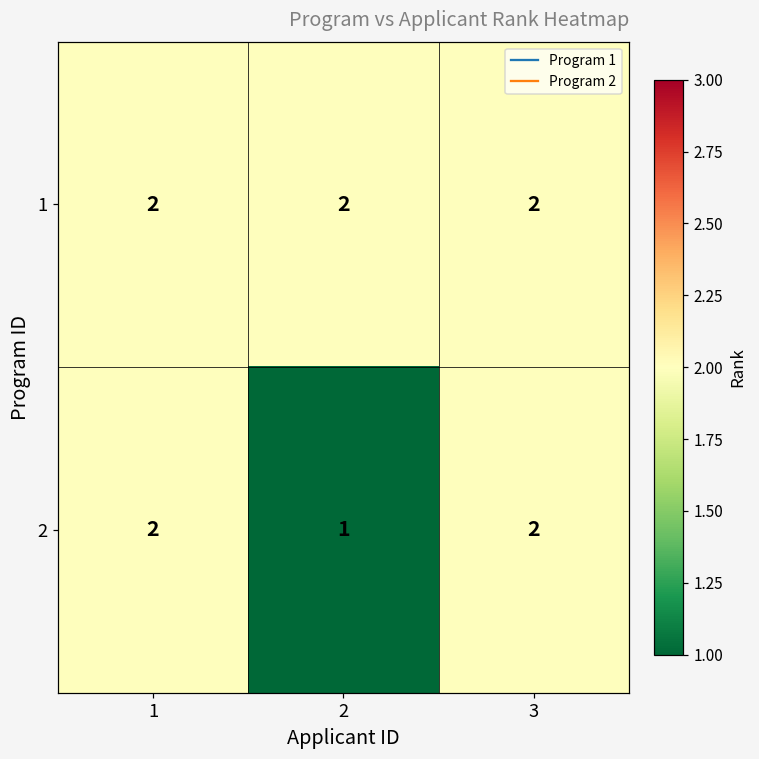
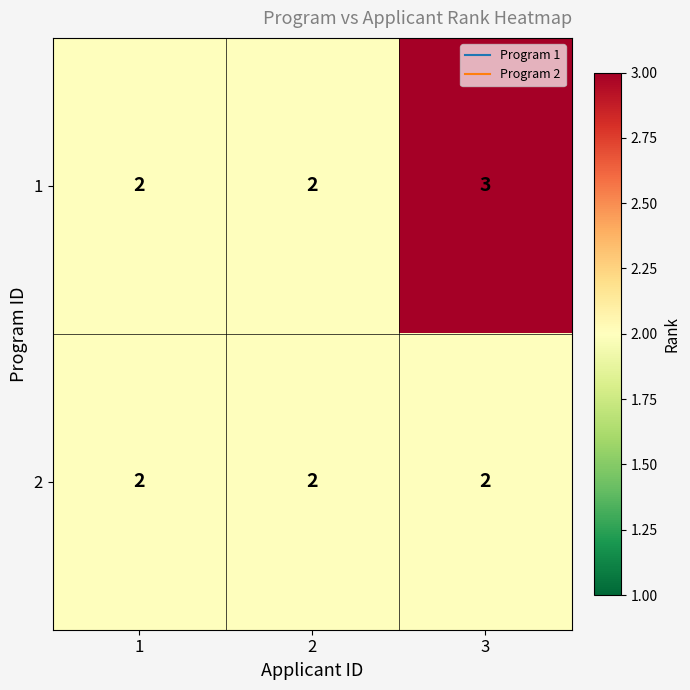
1, 3: 2 -> 3
2, 2: 1 -> 2
